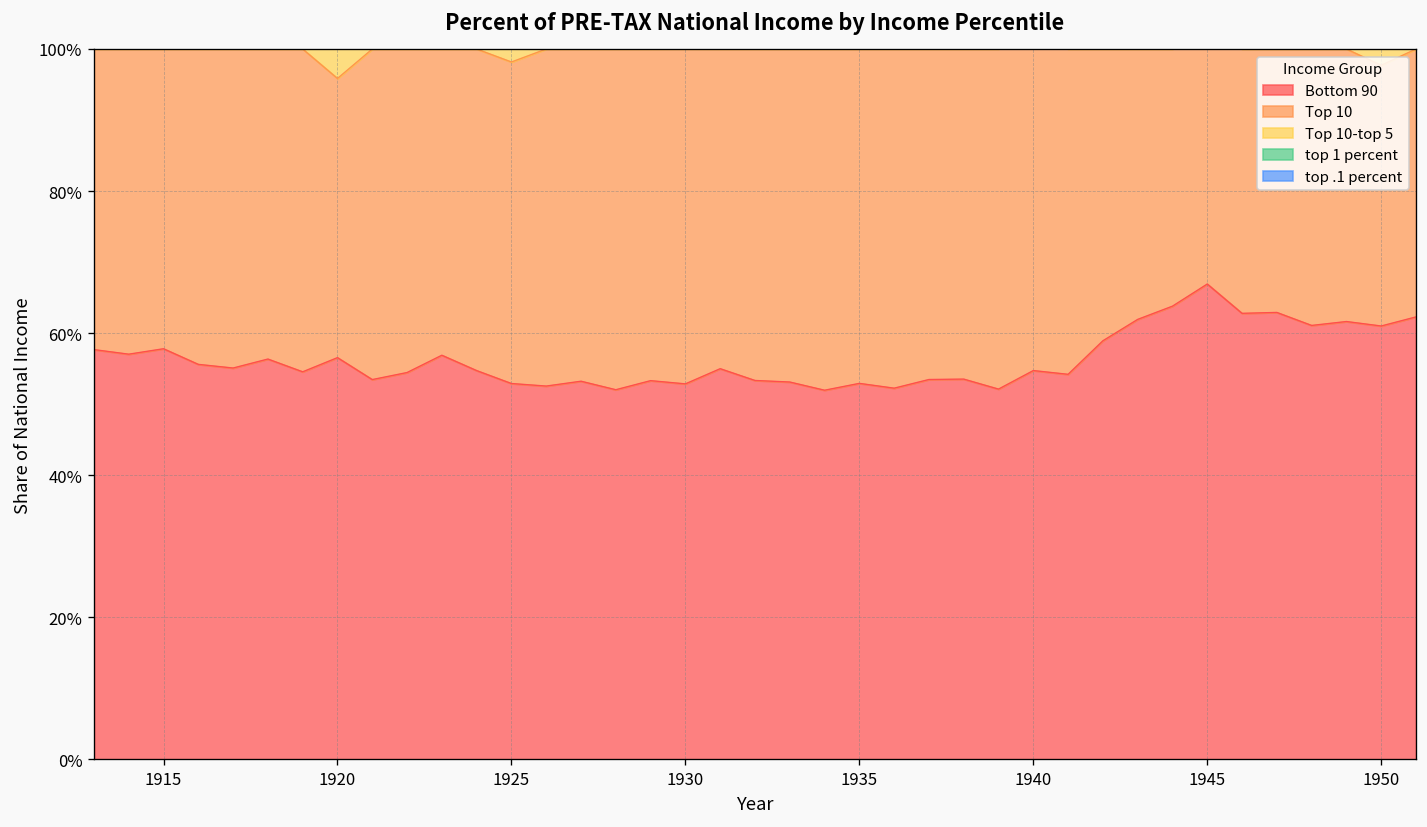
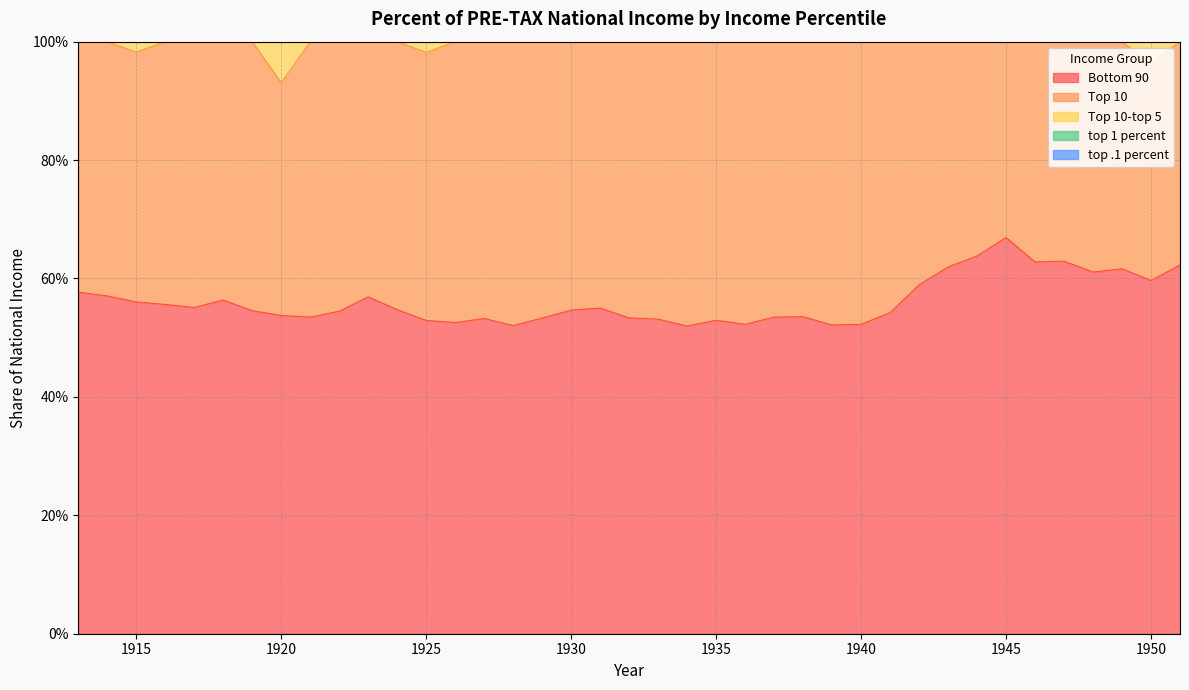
Bottom 90, 1915: 58% -> 56%
Bottom 90, 1920: 57% -> 54%
Bottom 90, 1930: 53% -> 55%
Bottom 90, 1940: 55% -> 52%
Bottom 90, 1950: 61% -> 60%
